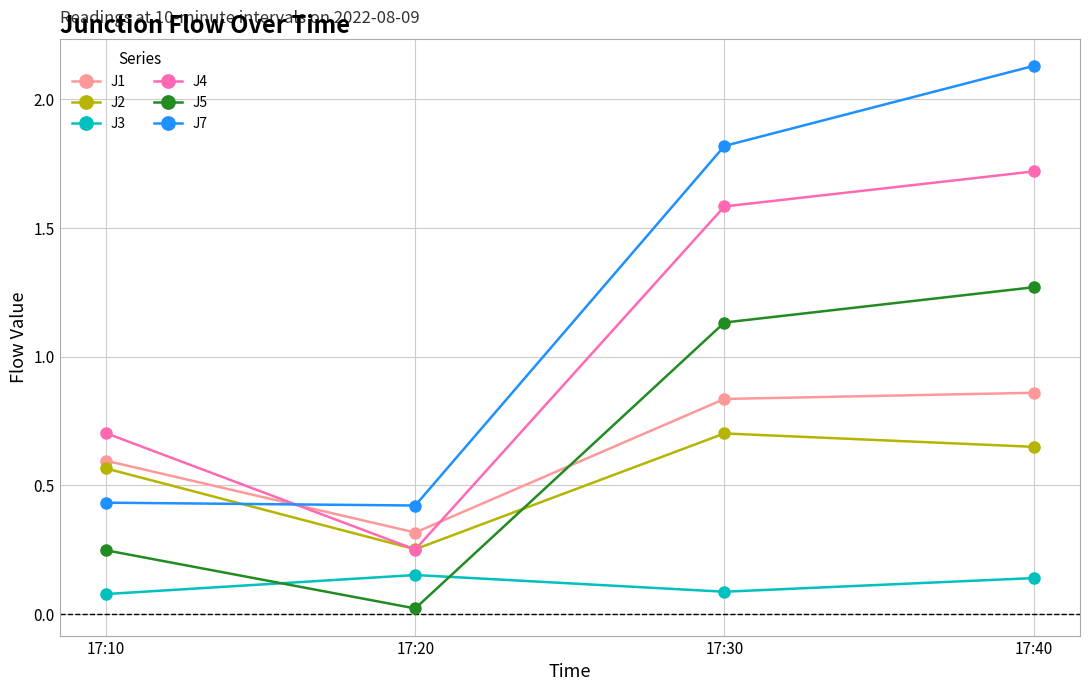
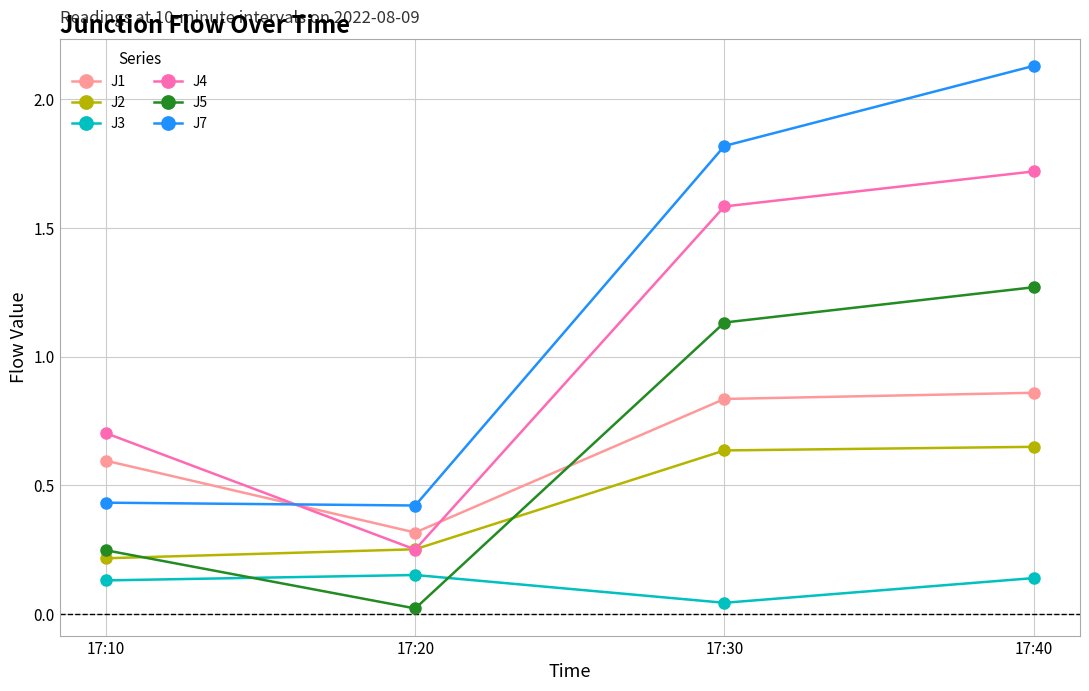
J2, 17:10: 0.57 -> 0.22
J3, 17:10: 0.08 -> 0.13
J2, 17:30: 0.70 -> 0.64
J3, 17:30: 0.09 -> 0.04
